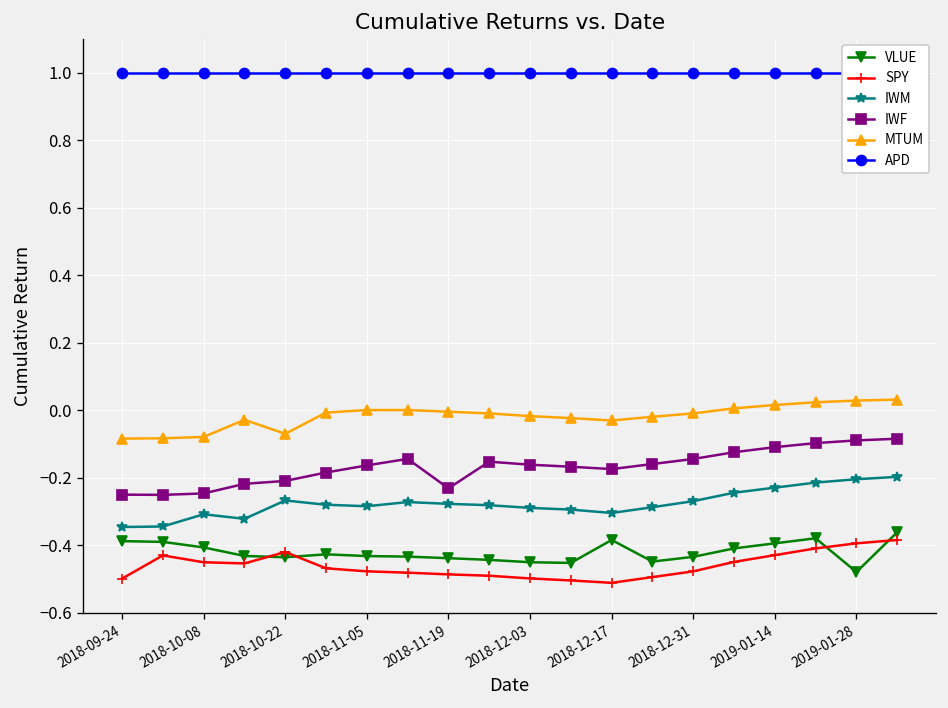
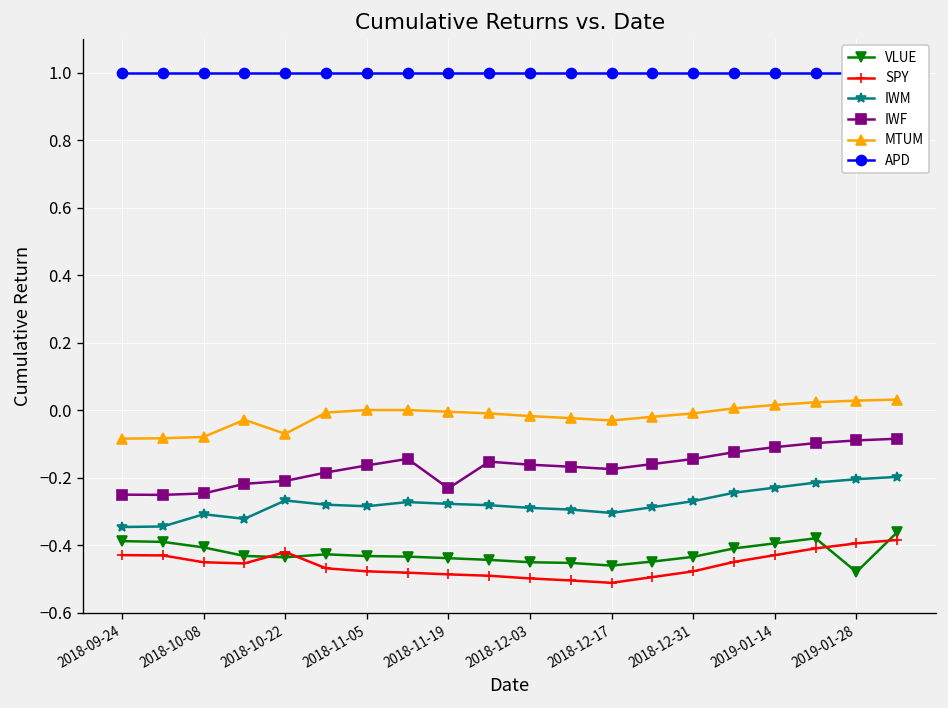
SPY, 2018-09-24: -0.50 -> -0.43
VLUE, 2018-12-17: -0.39 -> -0.46
